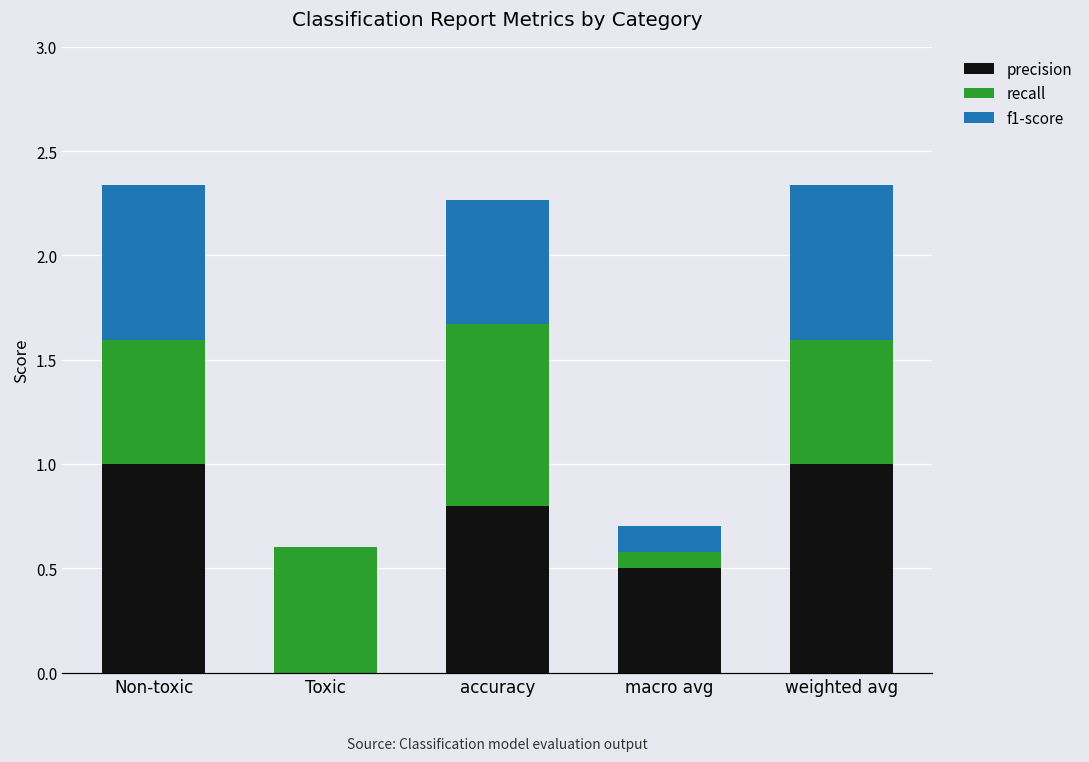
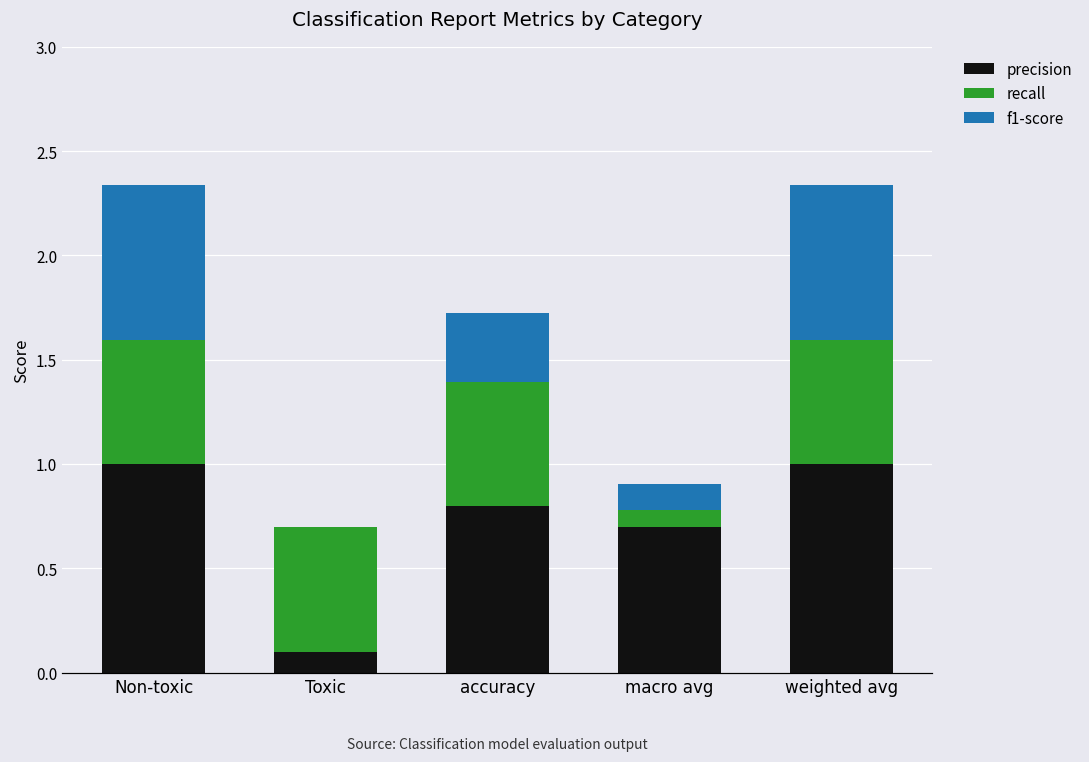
precision, Toxic: 0.0 -> 0.1
recall, accuracy: 0.87 -> 0.59
f1-score, accuracy: 0.59 -> 0.33
precision, macro avg: 0.5 -> 0.7
